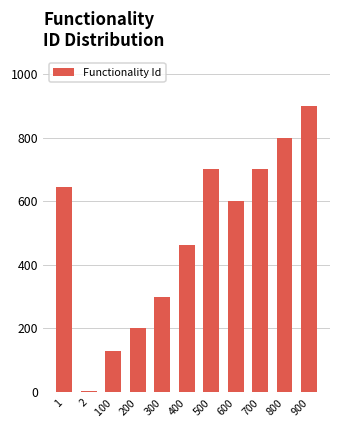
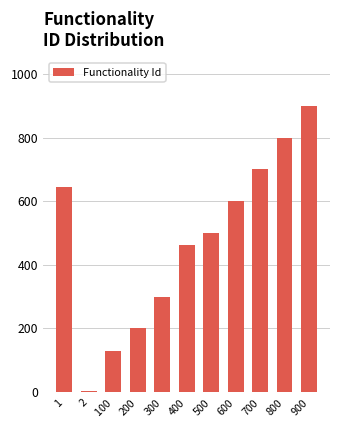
500: 700 -> 500
